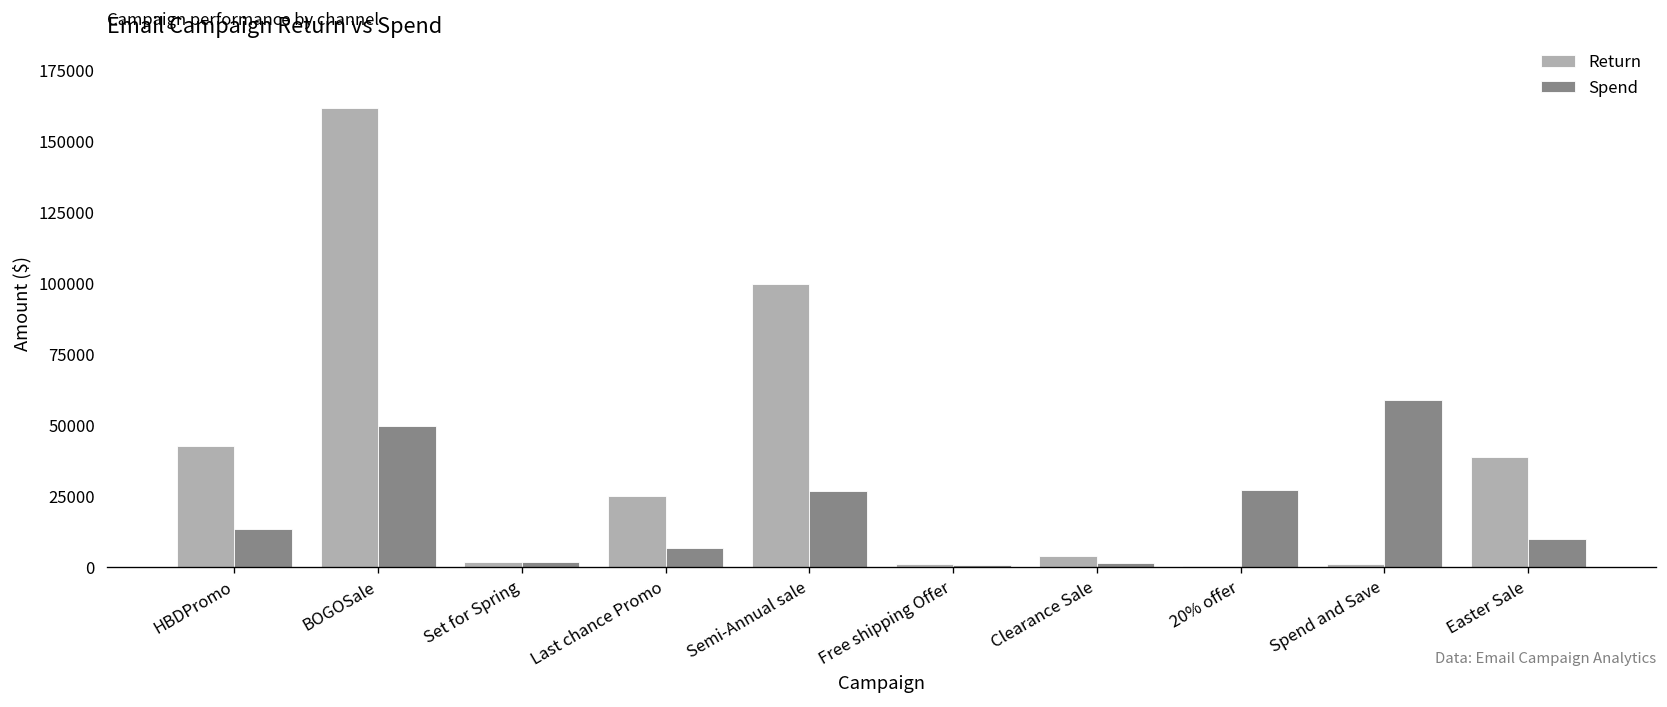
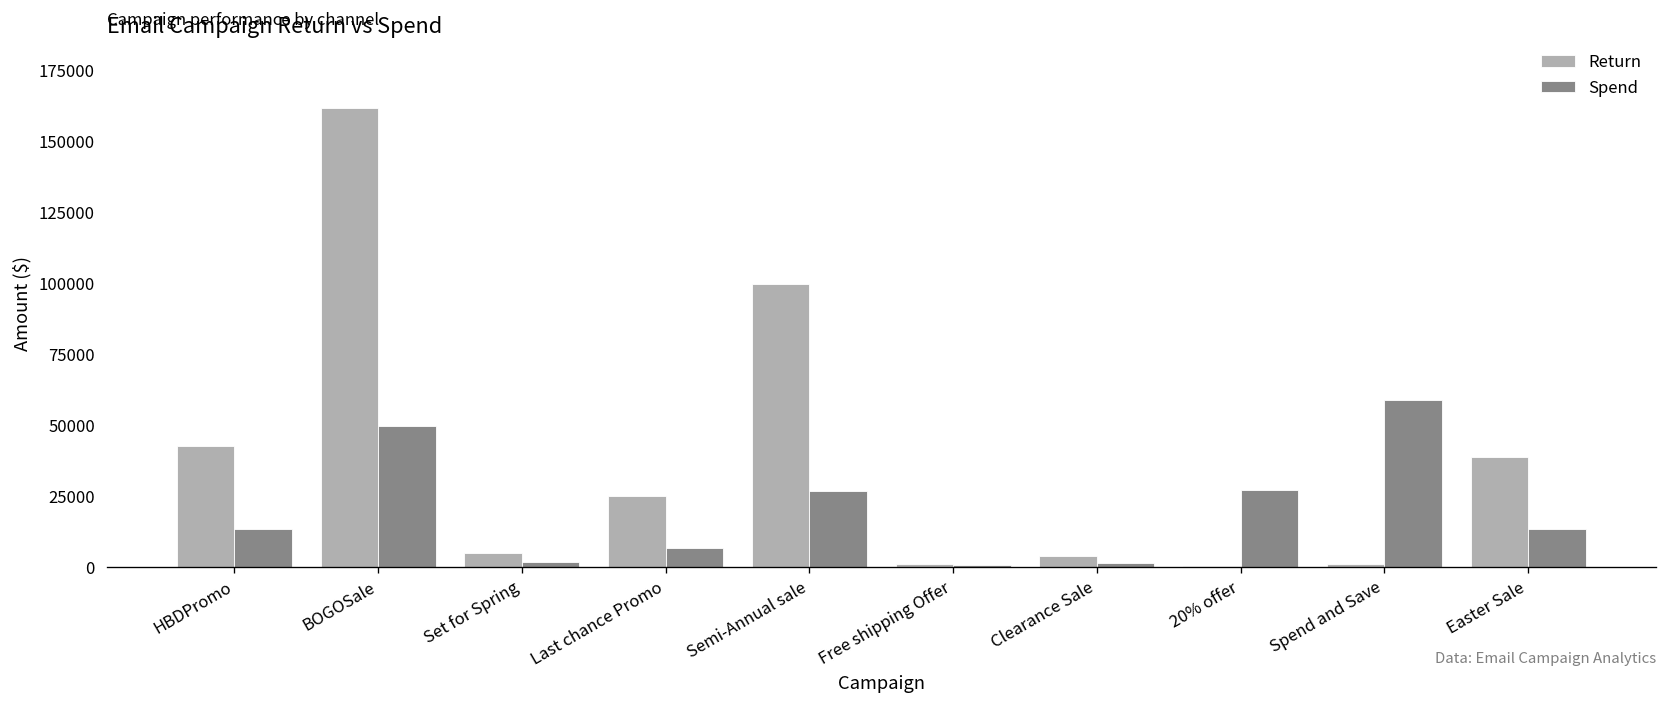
Return, Set for Spring: 2000 -> 5000
Spend, Easter Sale: 10000 -> 13000
